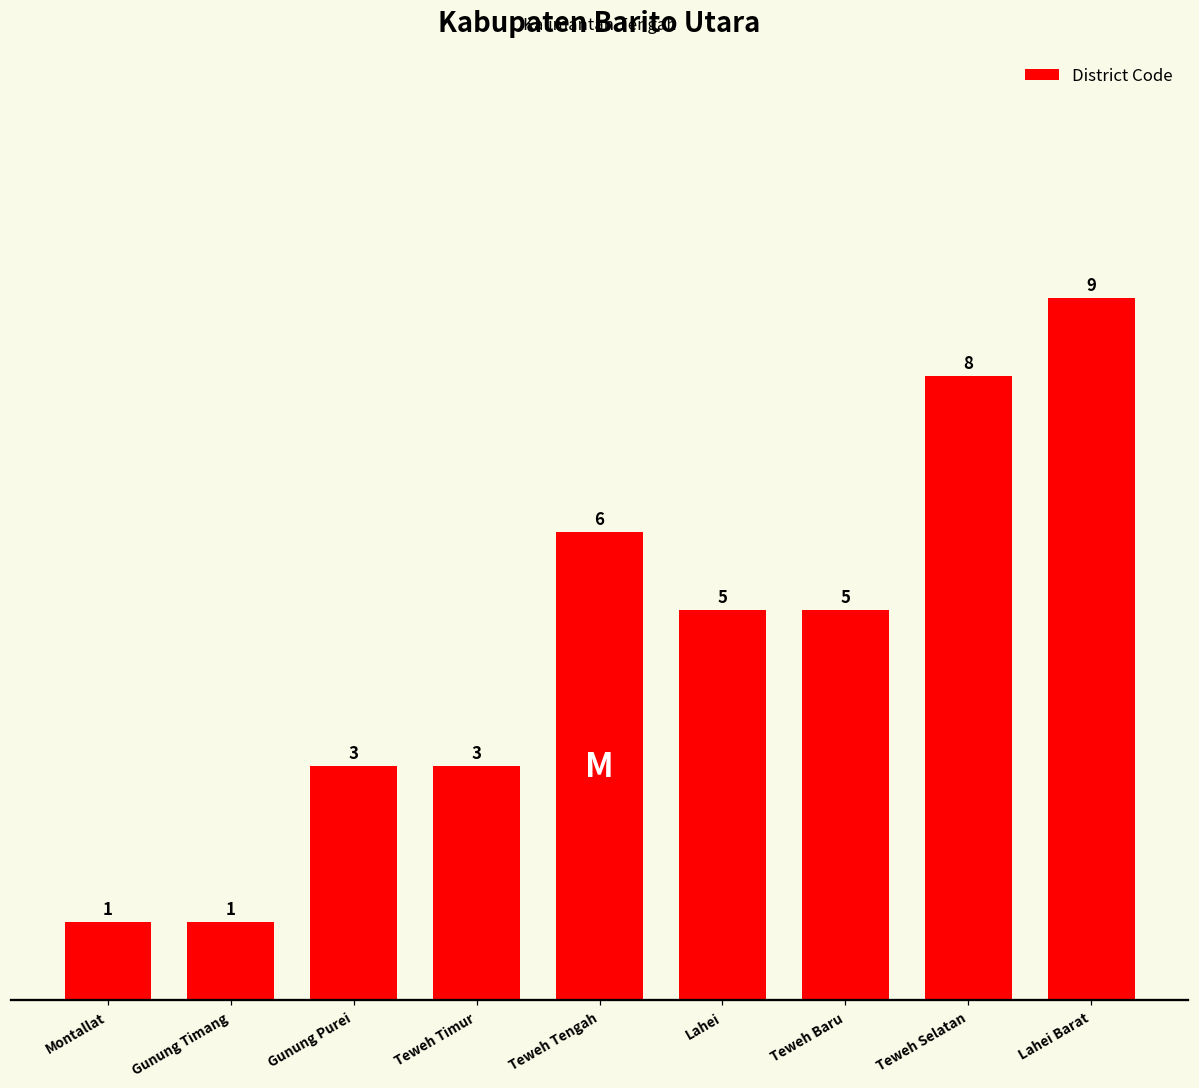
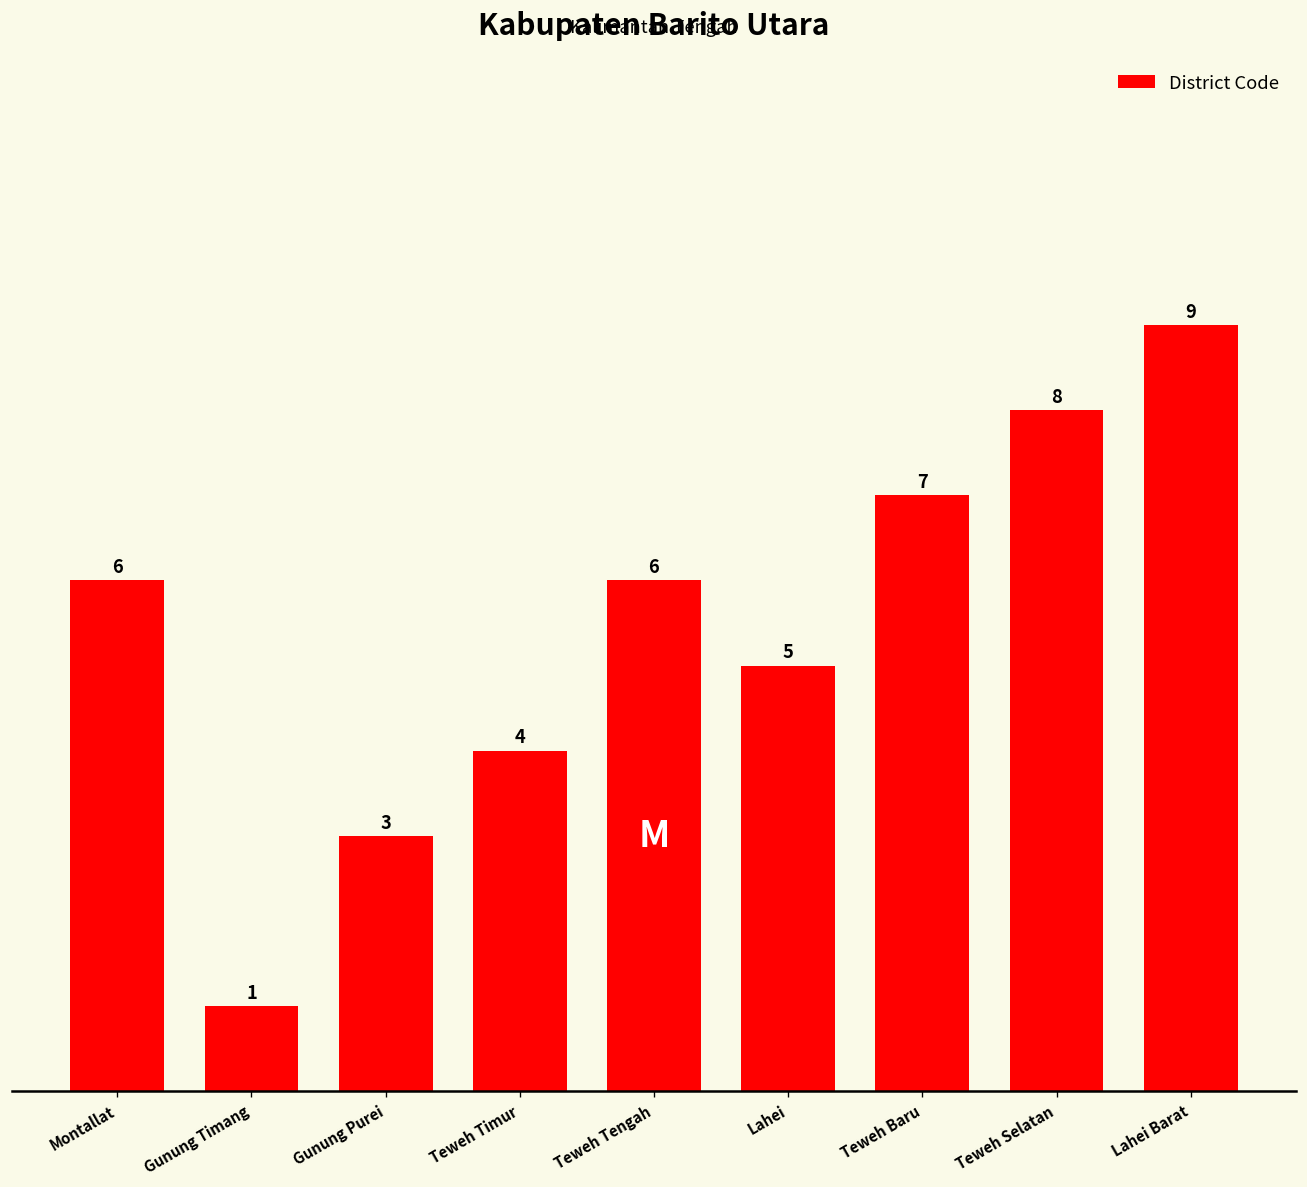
Montallat: 1 -> 6
Teweh Timur: 3 -> 4
Teweh Baru: 5 -> 7
